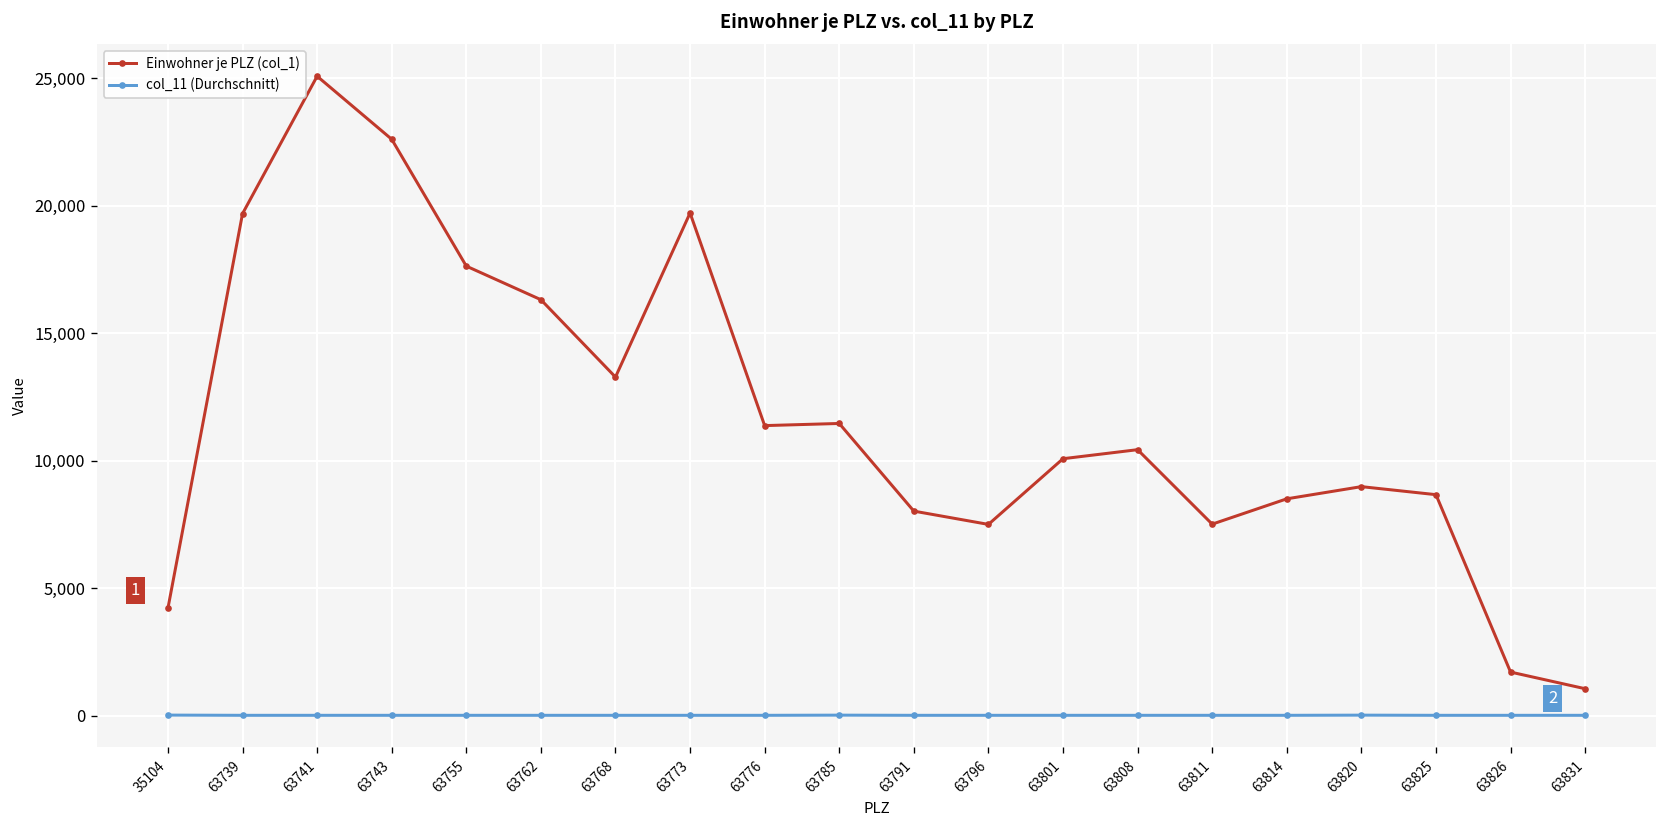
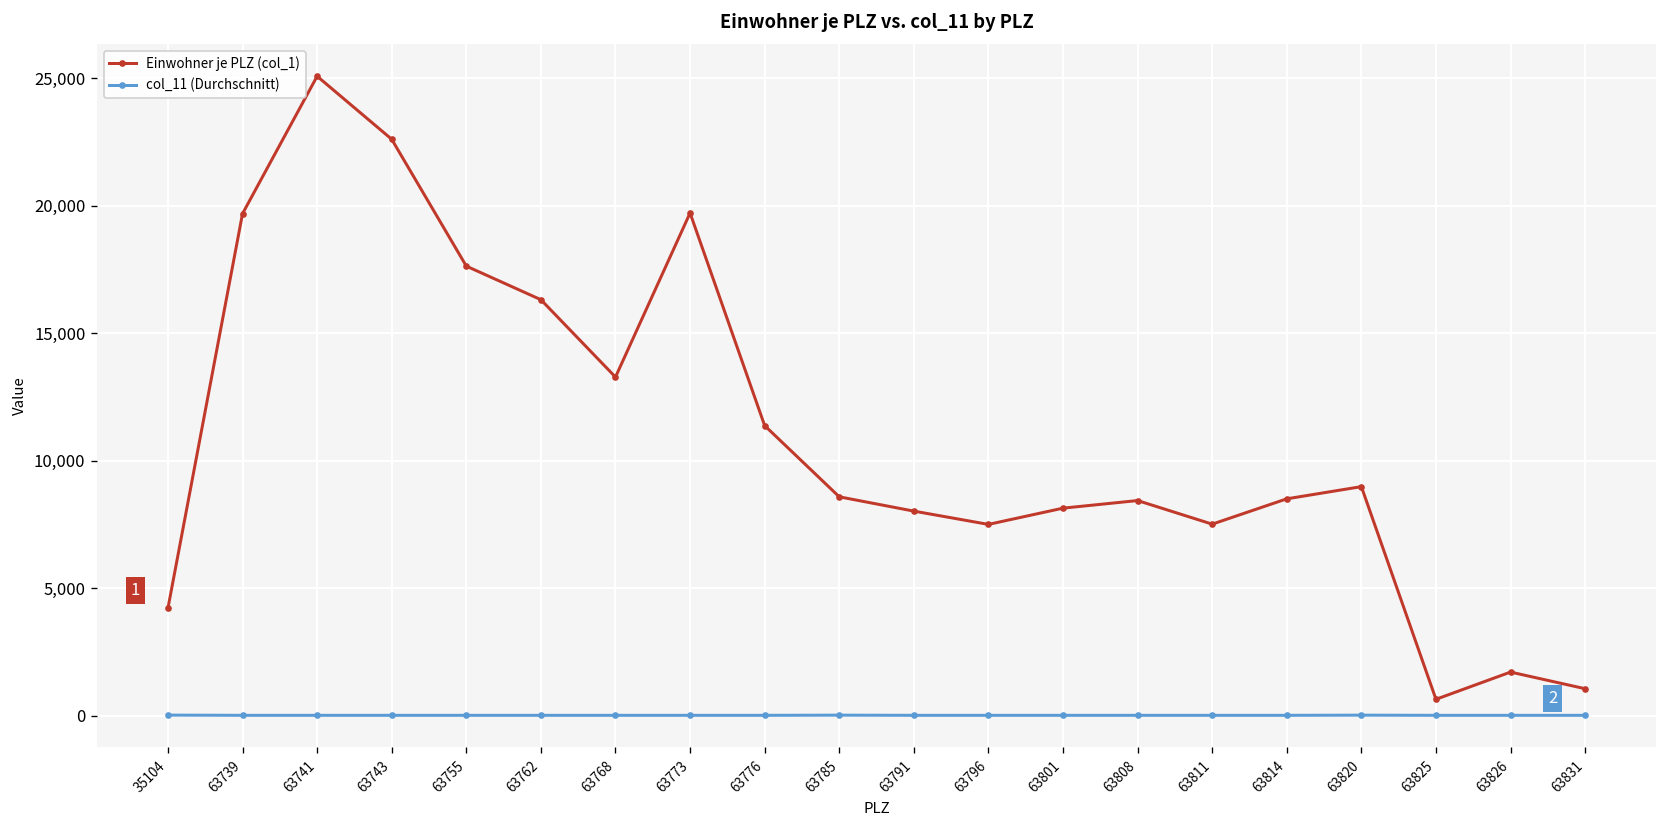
Einwohner je PLZ (col_1), 63785: 11,500 -> 8,600
Einwohner je PLZ (col_1), 63801: 10,100 -> 8,100
Einwohner je PLZ (col_1), 63808: 10,400 -> 8,400
Einwohner je PLZ (col_1), 63825: 8,700 -> 600
